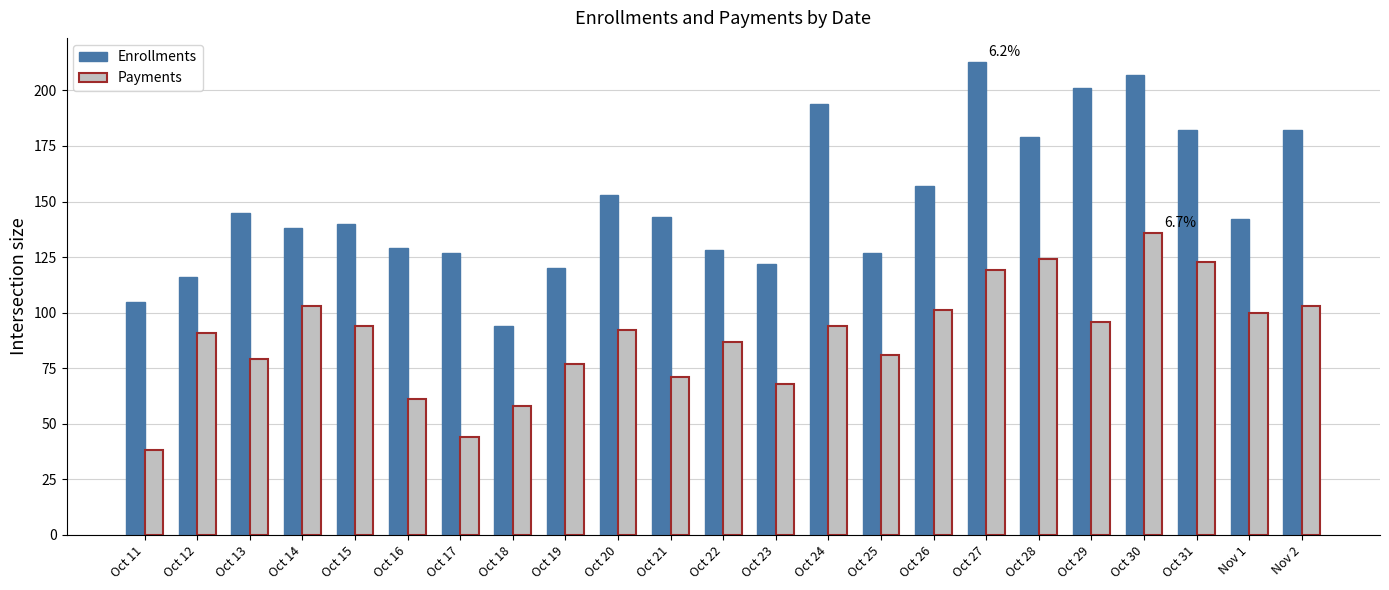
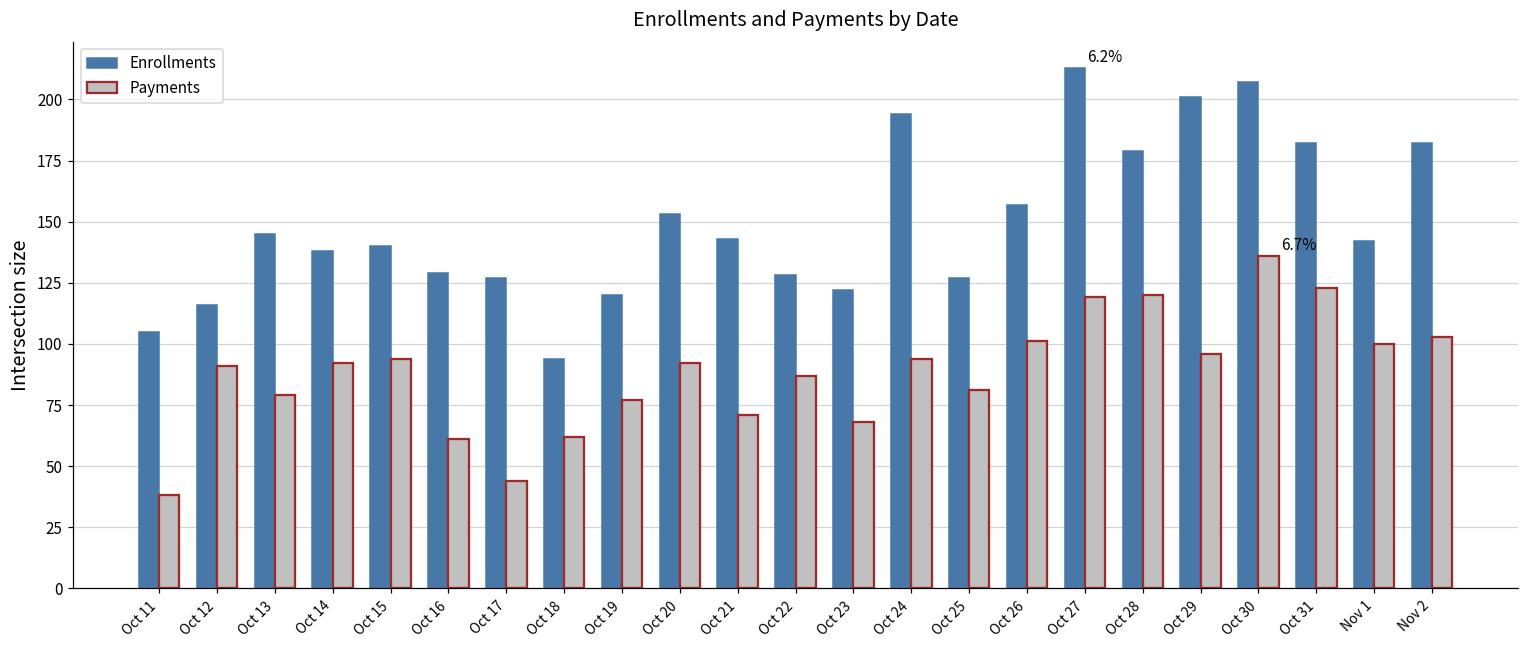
Payments, Oct 14: 103 -> 92
Payments, Oct 18: 58 -> 62
Payments, Oct 28: 124 -> 120
